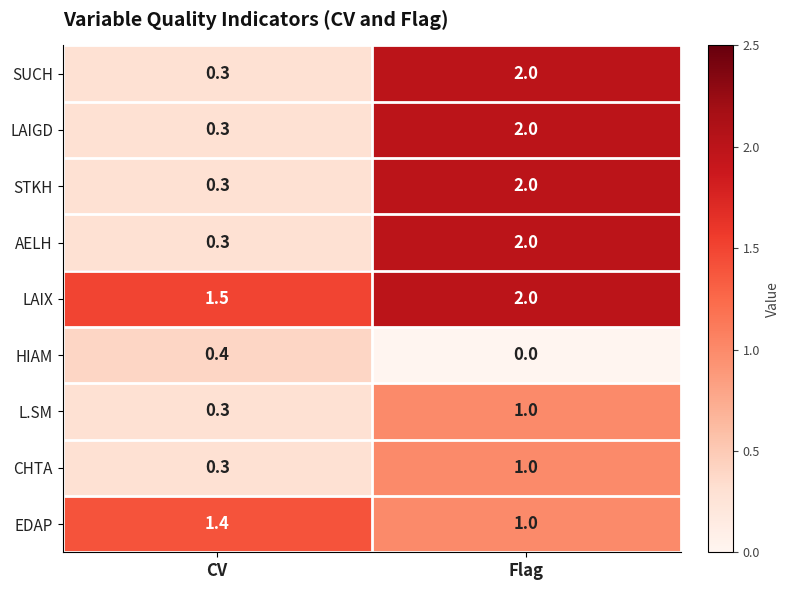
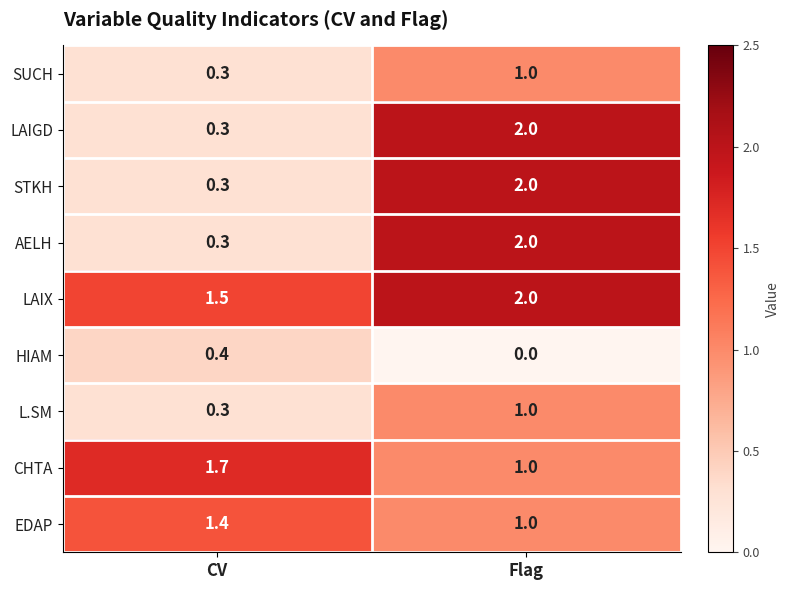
SUCH, Flag: 2.0 -> 1.0
CHTA, CV: 0.3 -> 1.7
